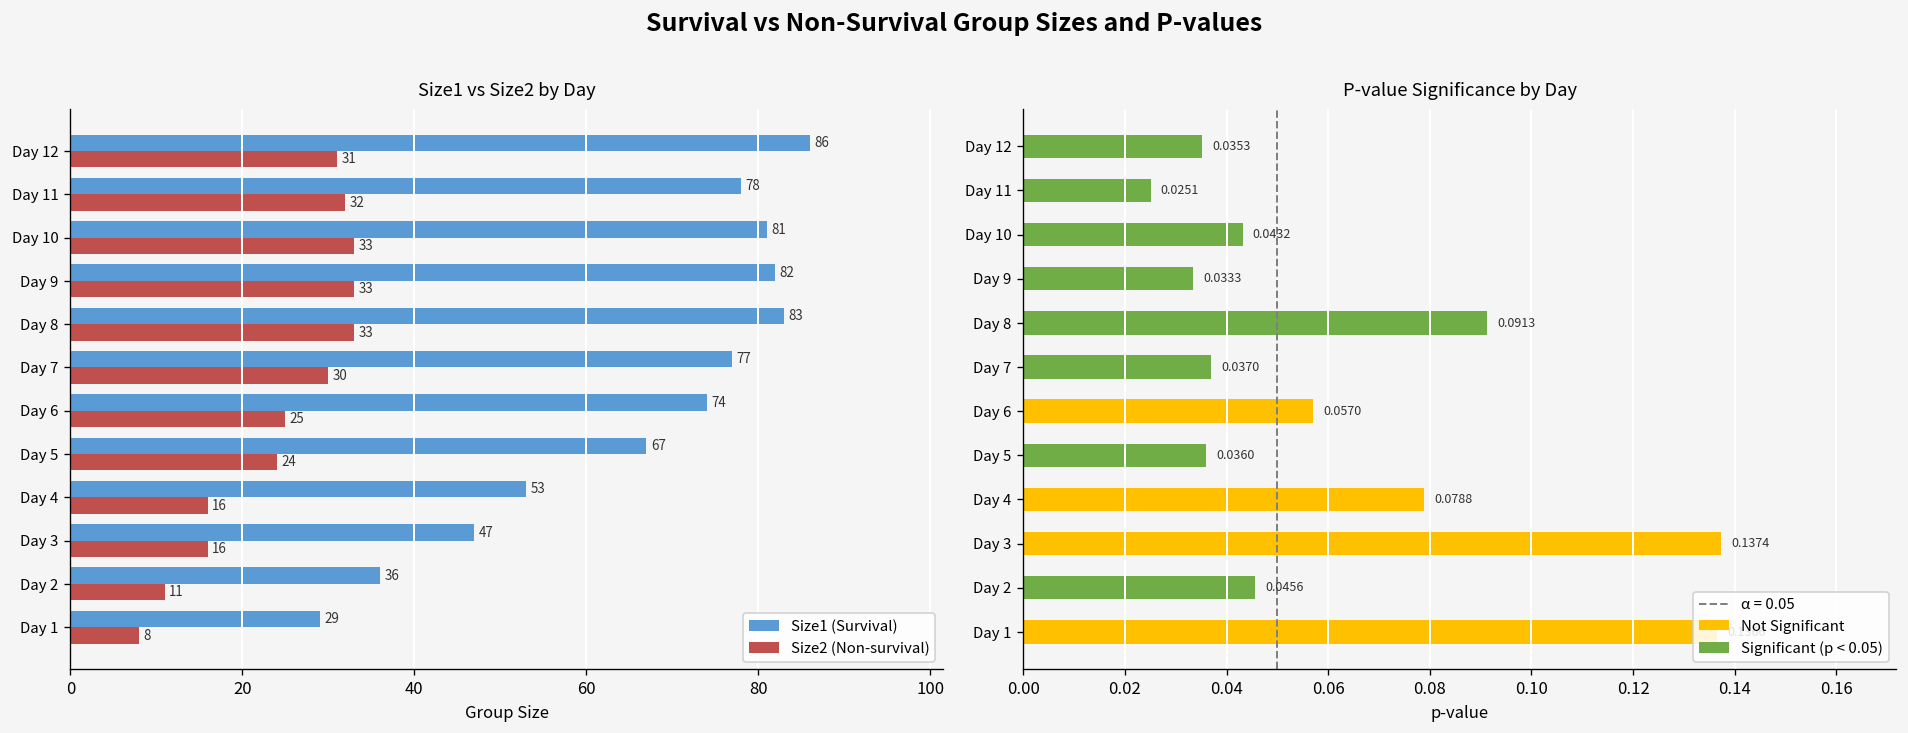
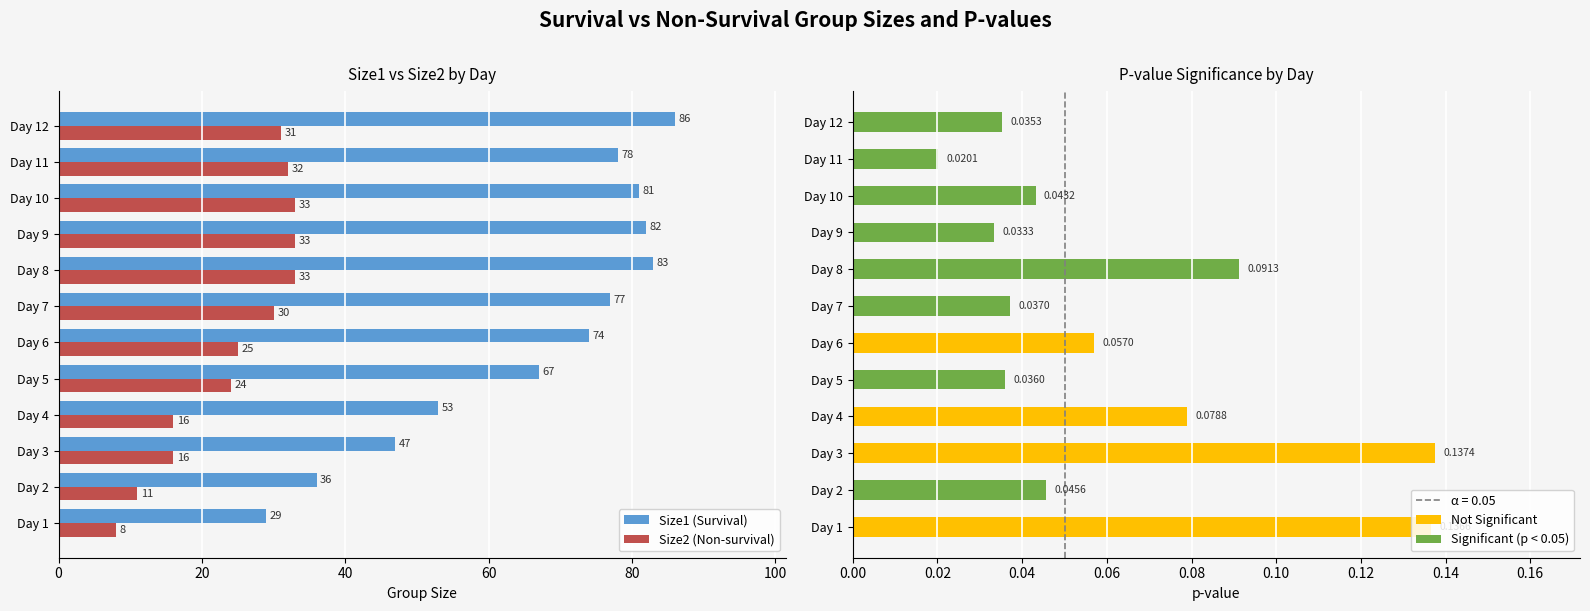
P-value Significance by Day, Day 11: 0.0251 -> 0.0201
